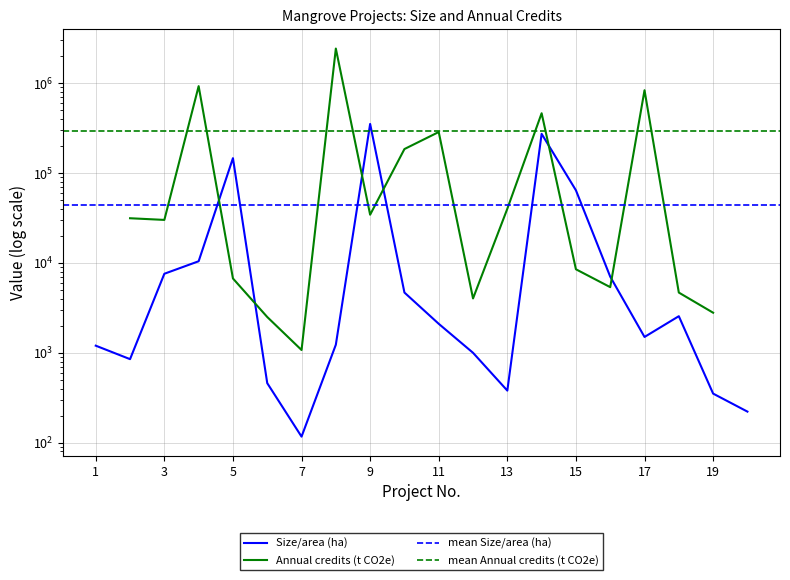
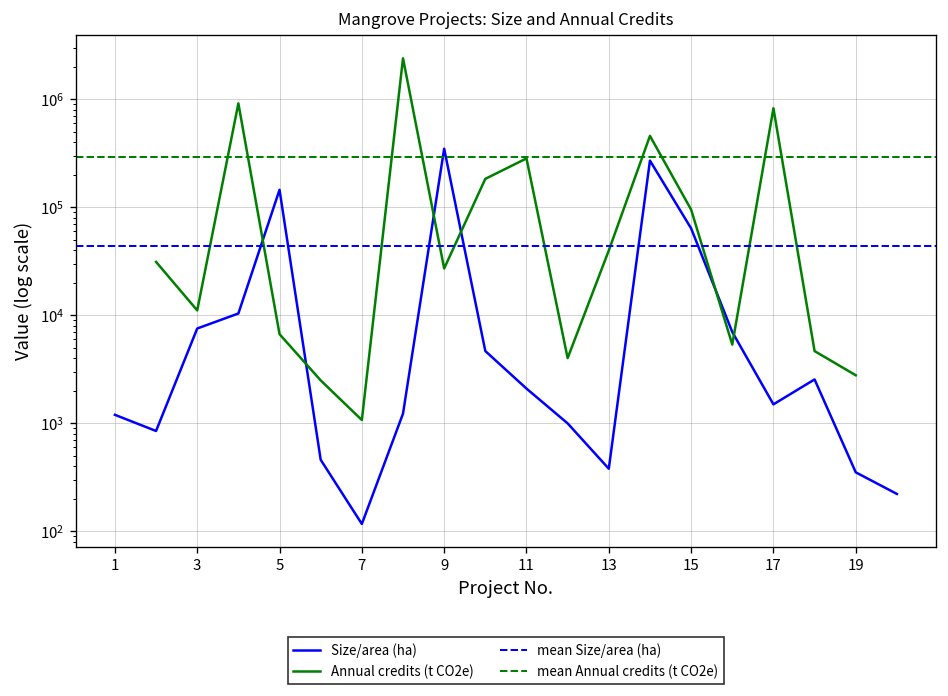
Annual credits (t CO2e), 3: 30000 -> 11000
Annual credits (t CO2e), 9: 34000 -> 27000
Annual credits (t CO2e), 15: 8000 -> 100000
